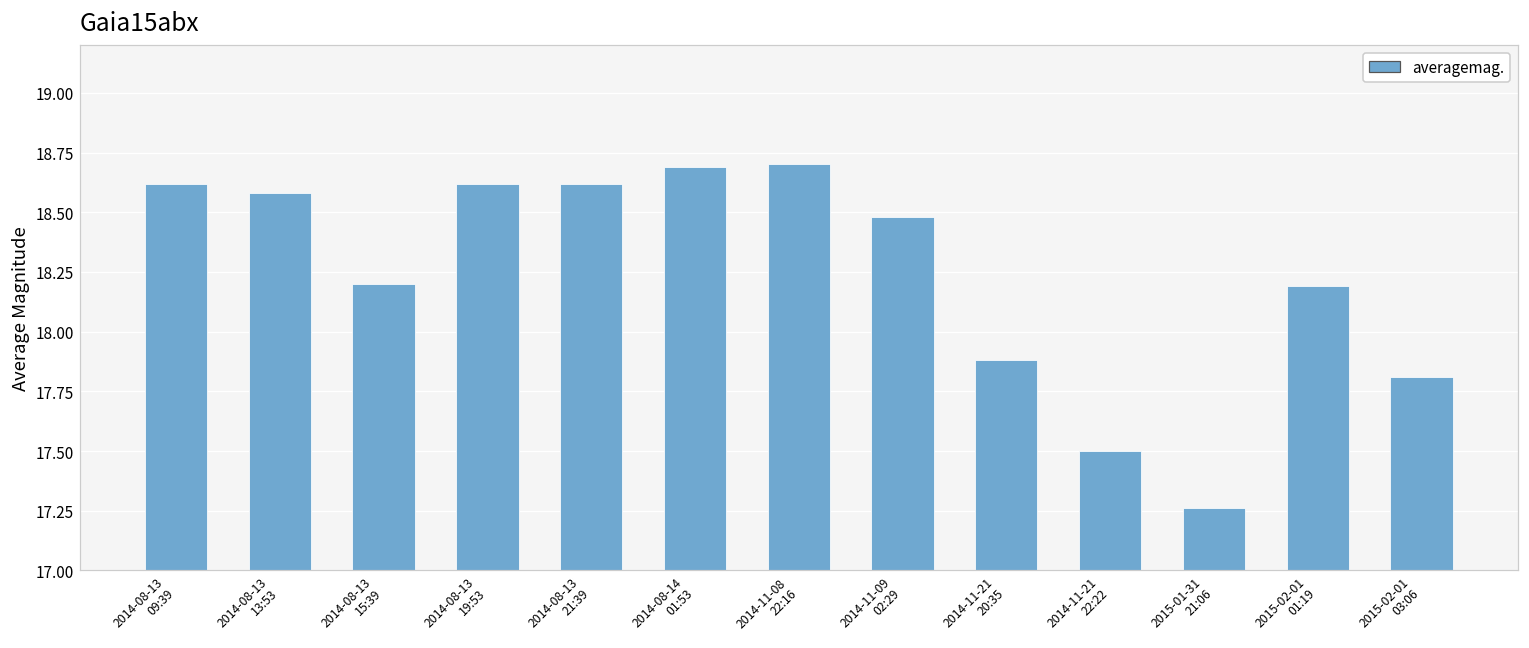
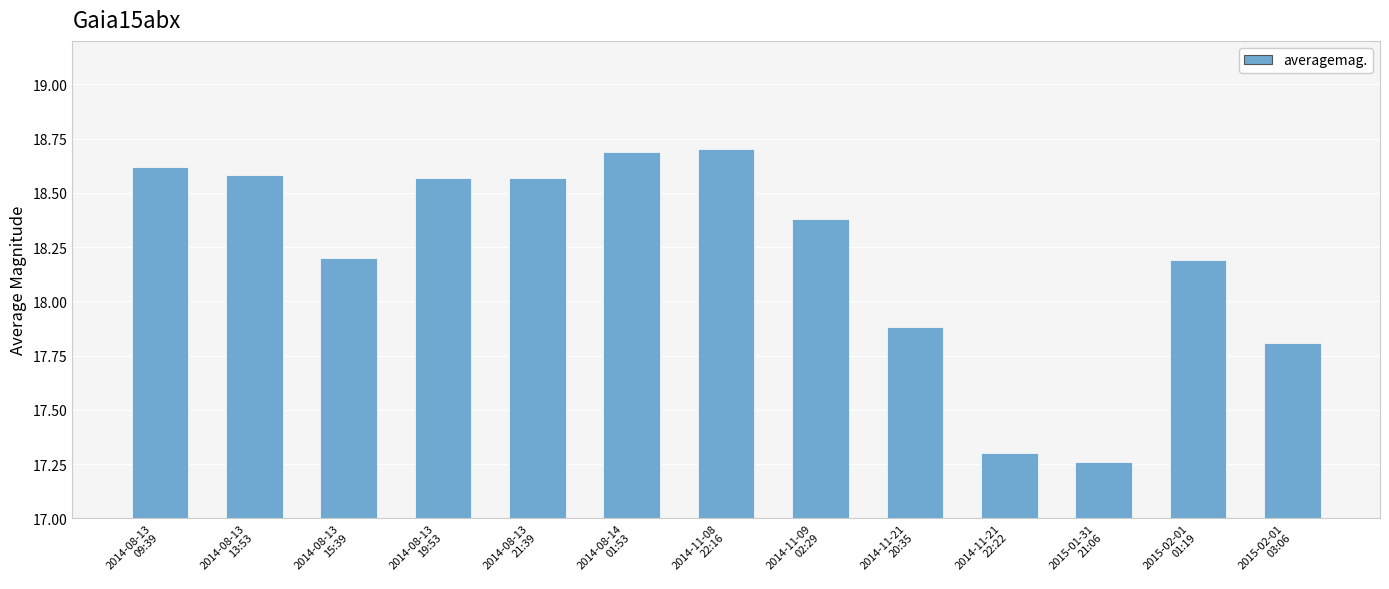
2014-08-13 19:53: 18.62 -> 18.57
2014-08-13 21:39: 18.62 -> 18.57
2014-11-09 02:29: 18.48 -> 18.38
2014-11-21 22:22: 17.5 -> 17.3
